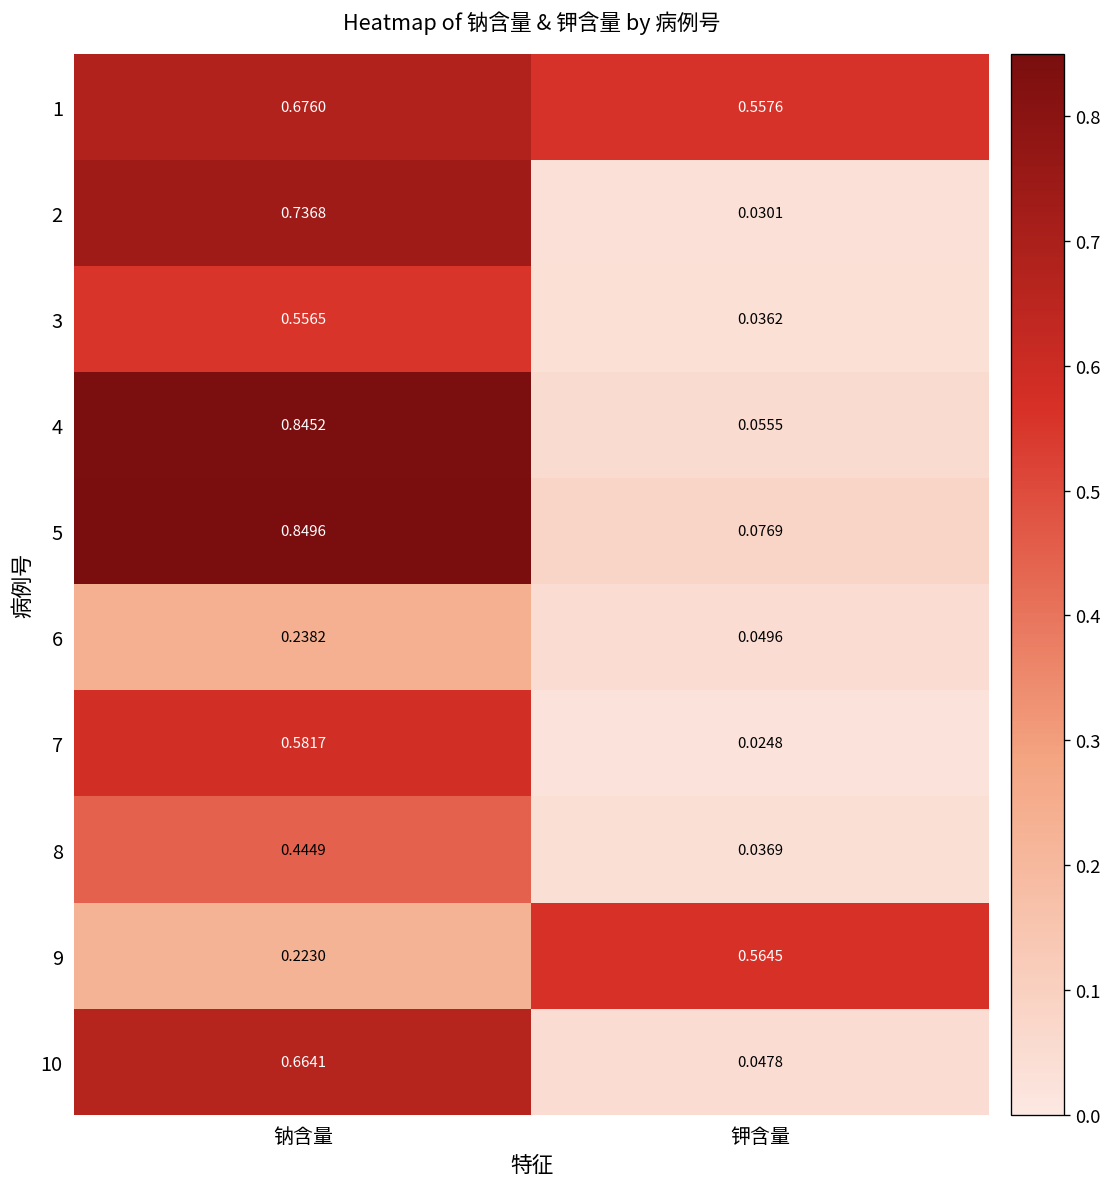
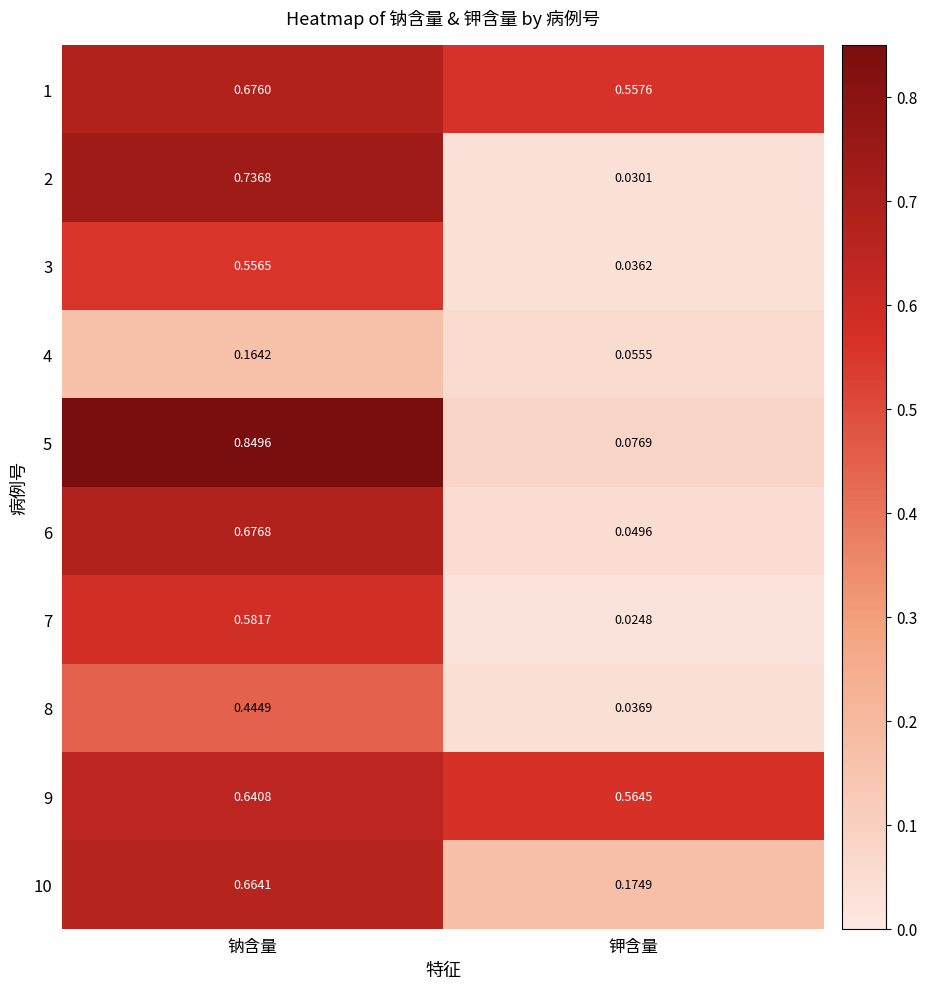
4, 钠含量: 0.8452 -> 0.1642
6, 钠含量: 0.2382 -> 0.6768
9, 钠含量: 0.2230 -> 0.6408
10, 钾含量: 0.0478 -> 0.1749
